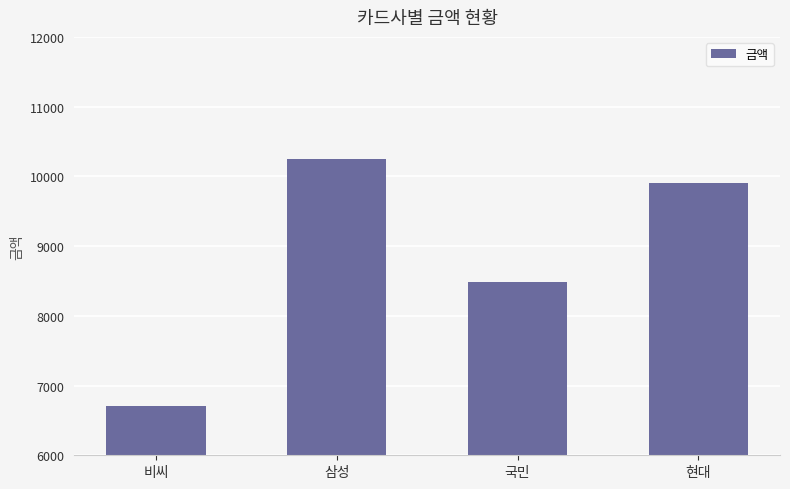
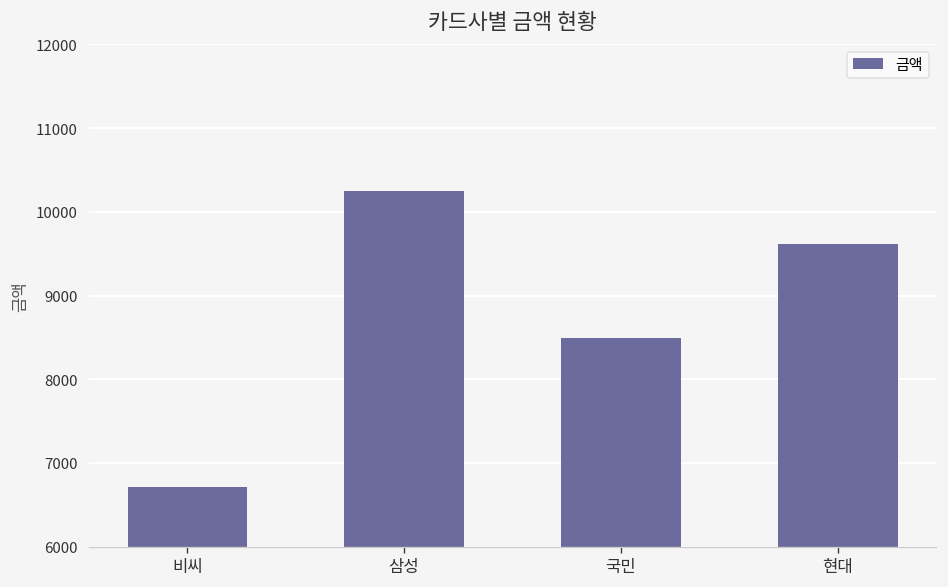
현대: 9900 -> 9600
